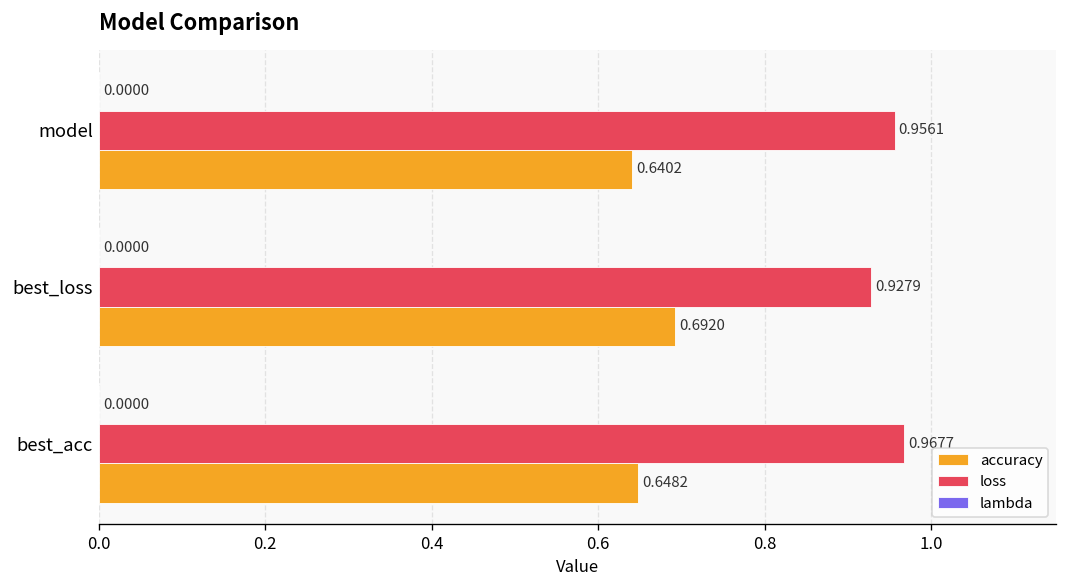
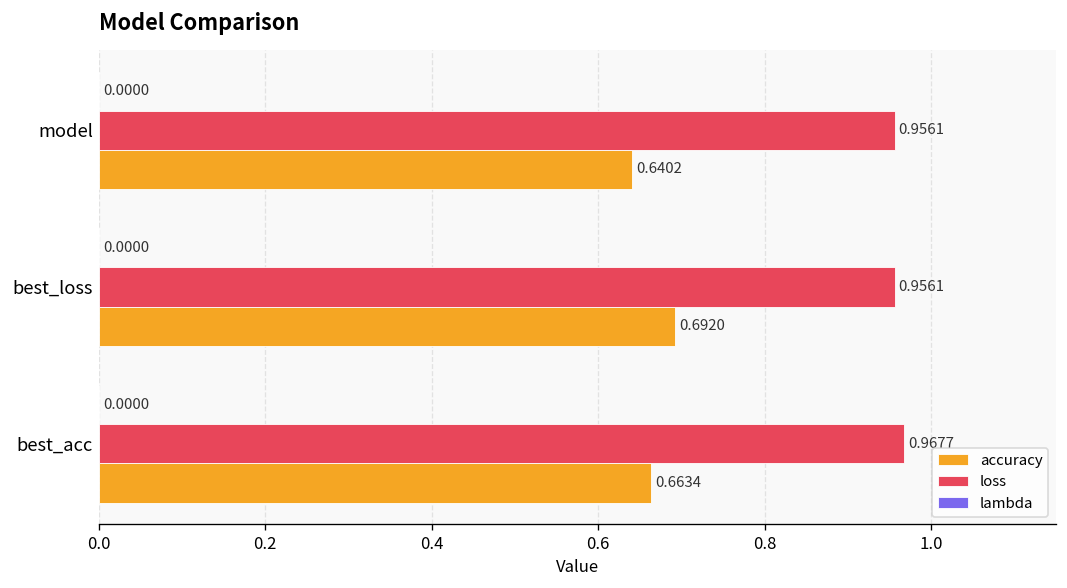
loss, best_loss: 0.9279 -> 0.9561
accuracy, best_acc: 0.6482 -> 0.6634
